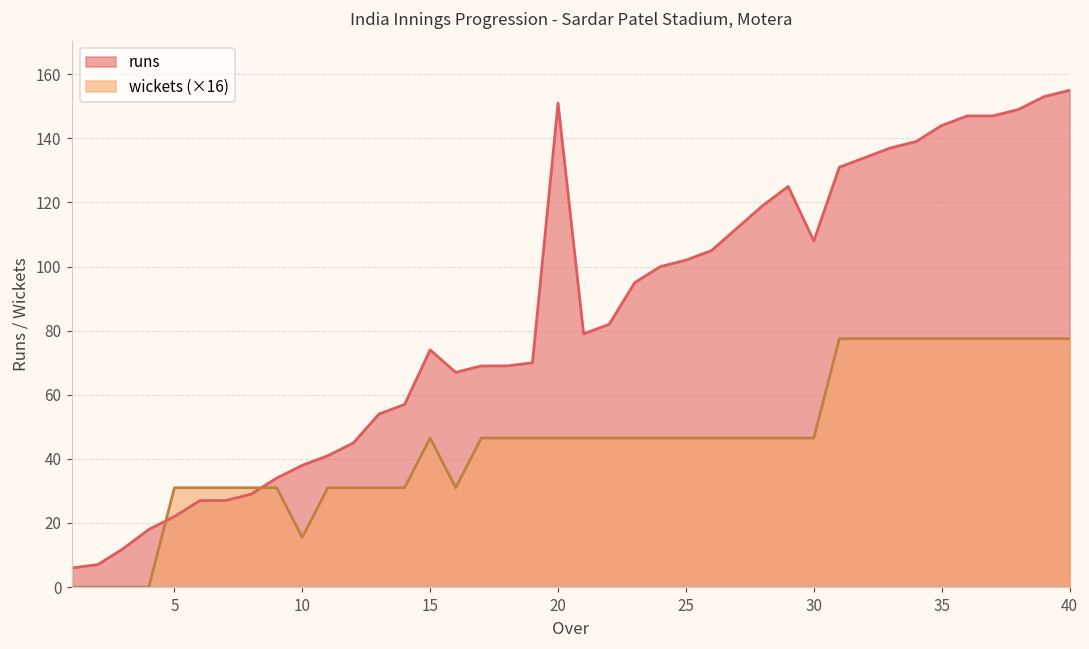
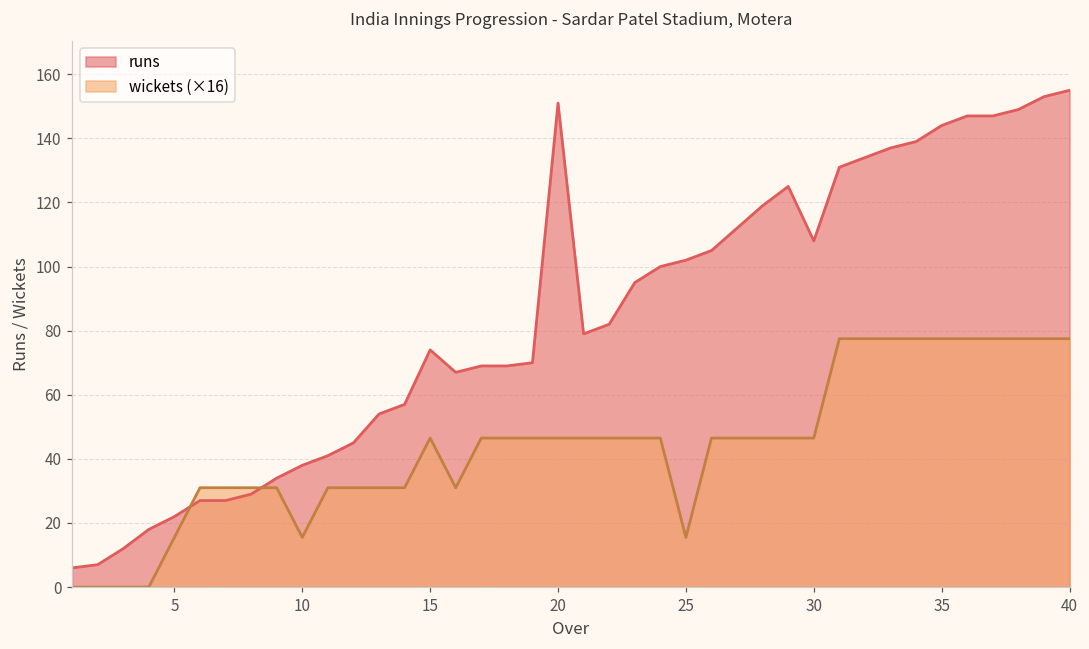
wickets (×16), 5: 31 -> 16
wickets (×16), 25: 47 -> 16
